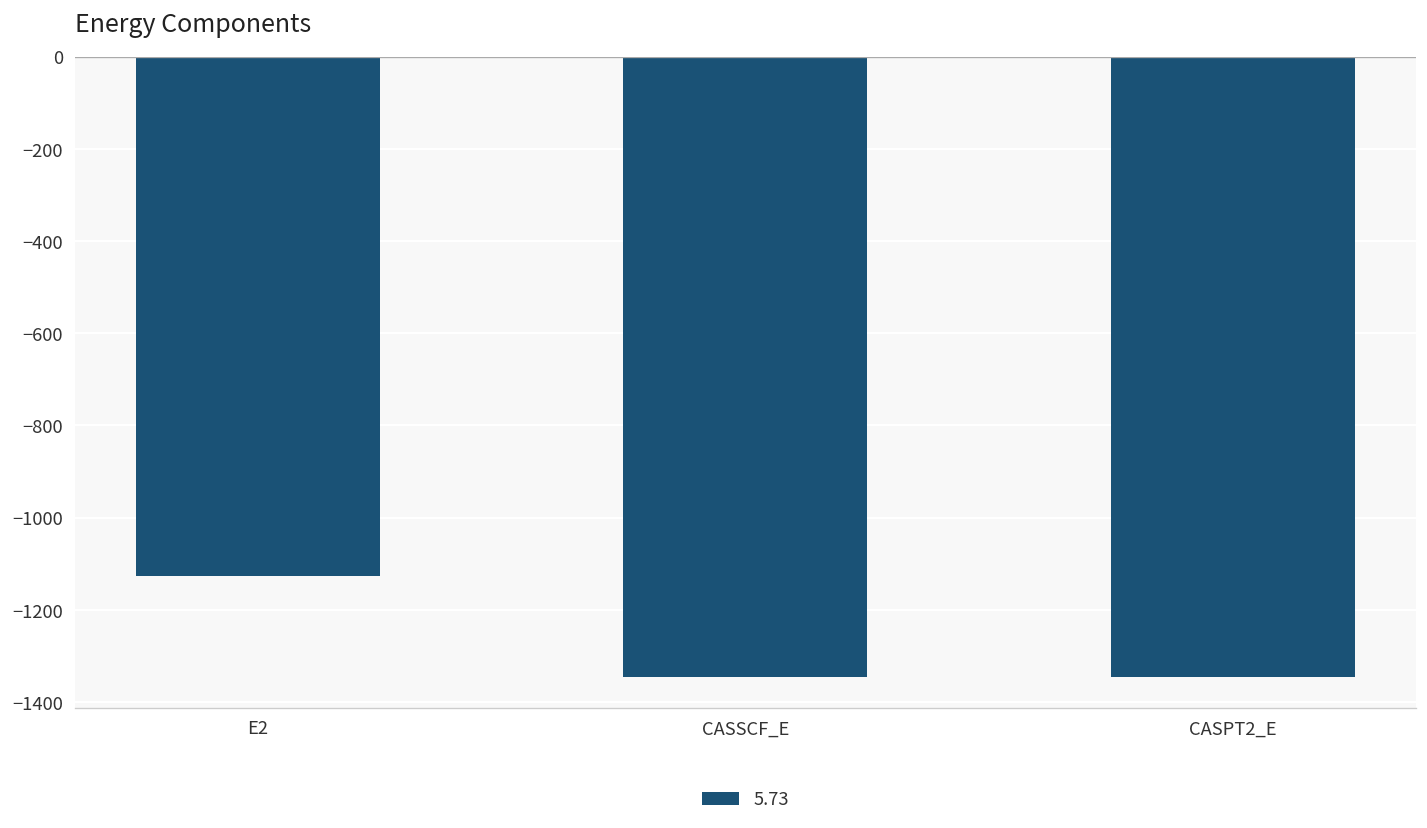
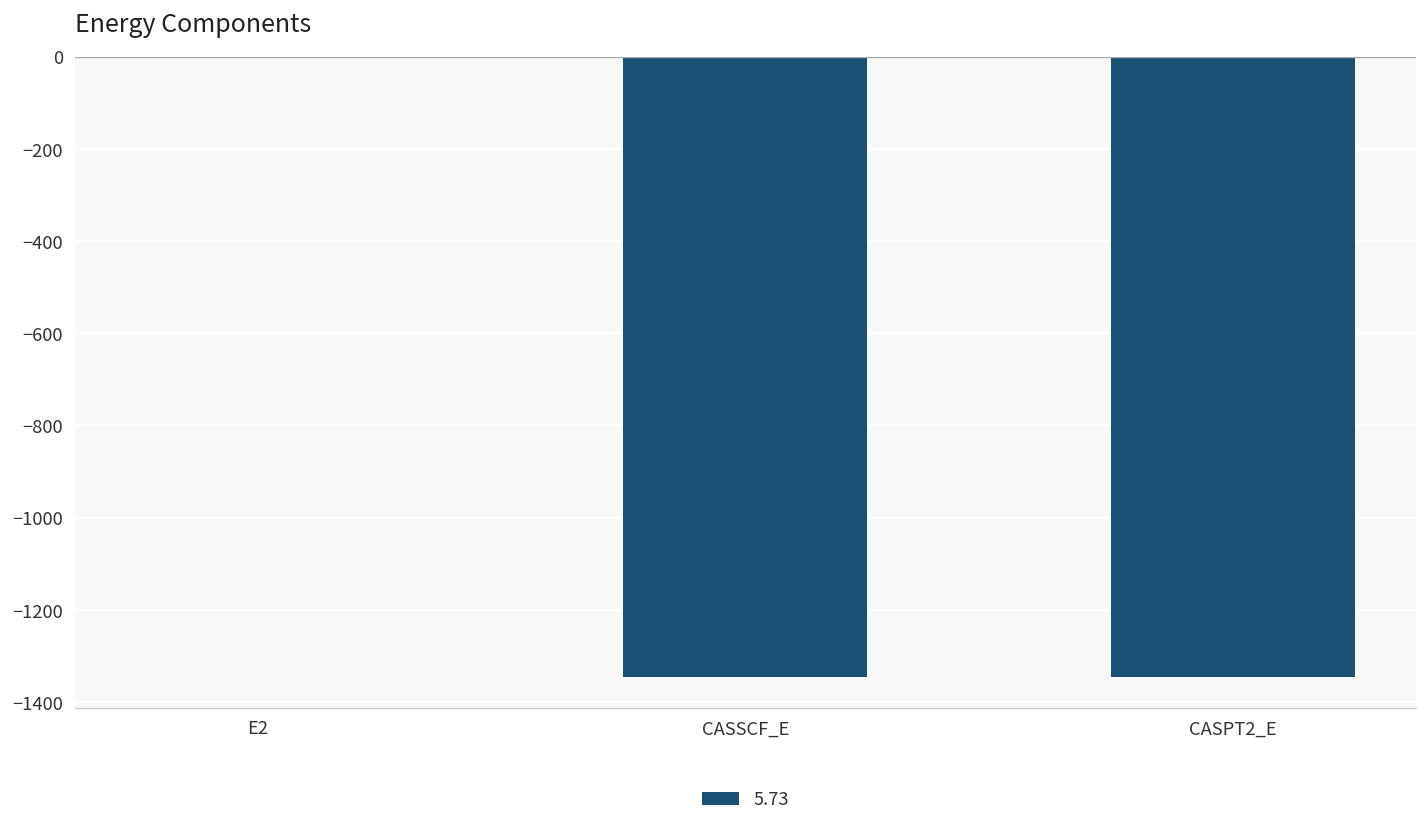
E2: -1130 -> 0
